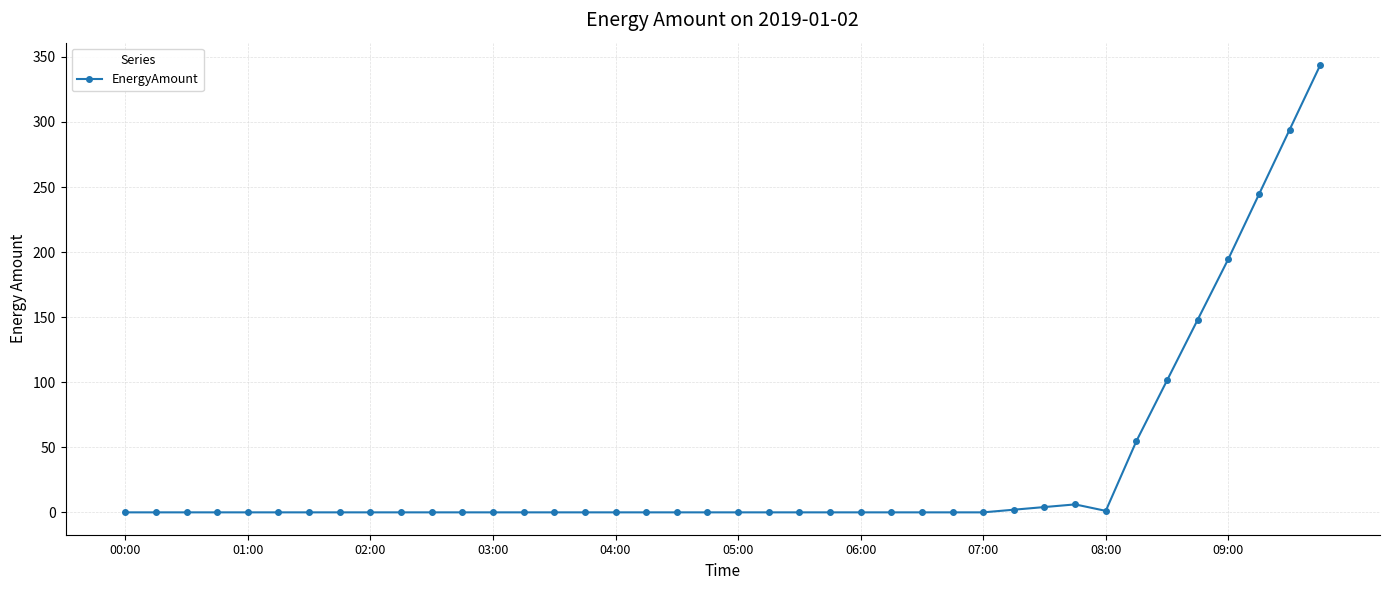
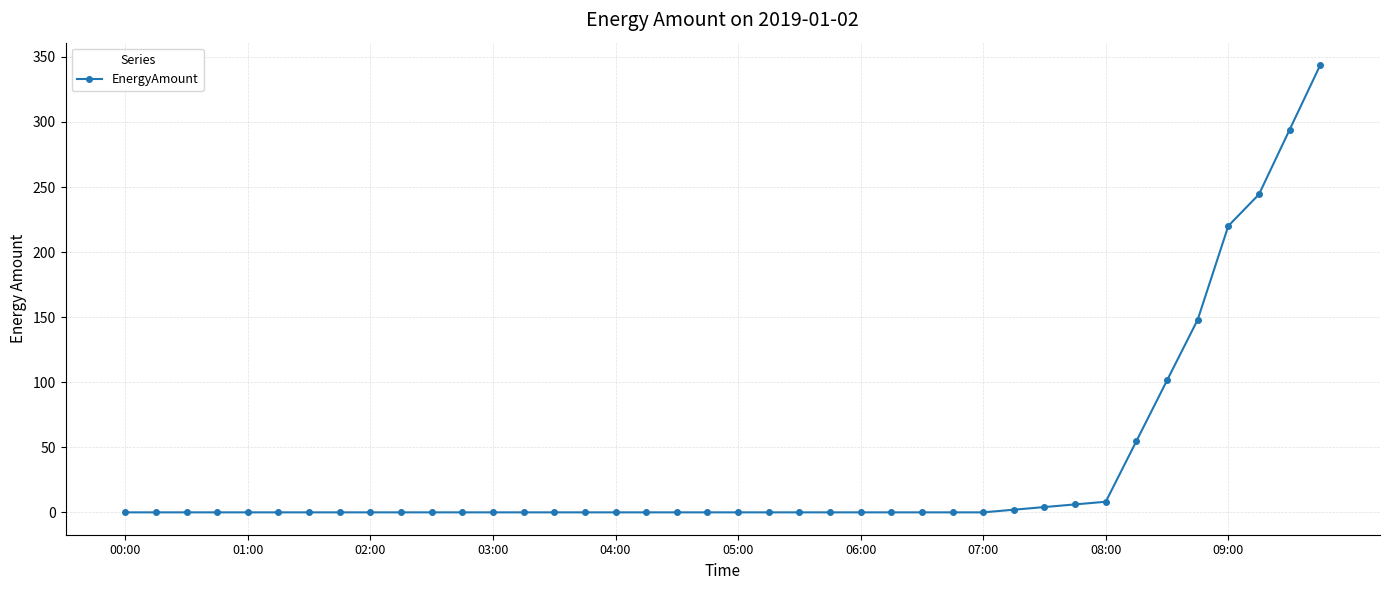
08:00: 1 -> 8
09:00: 195 -> 220
